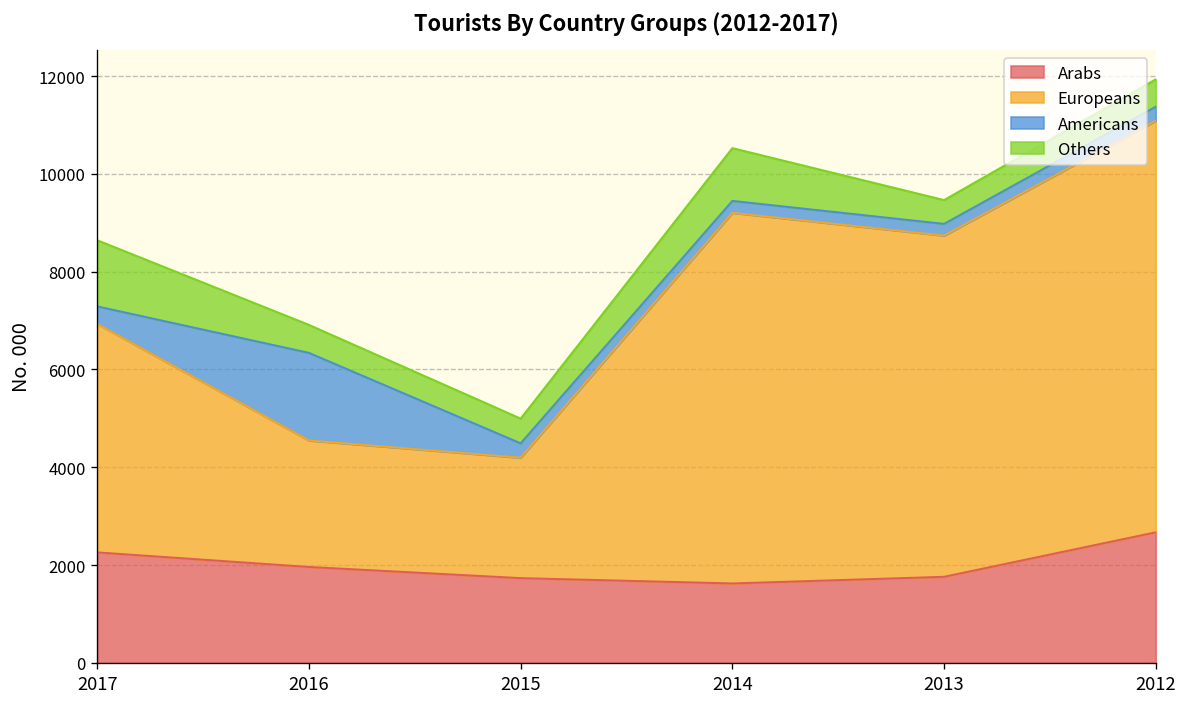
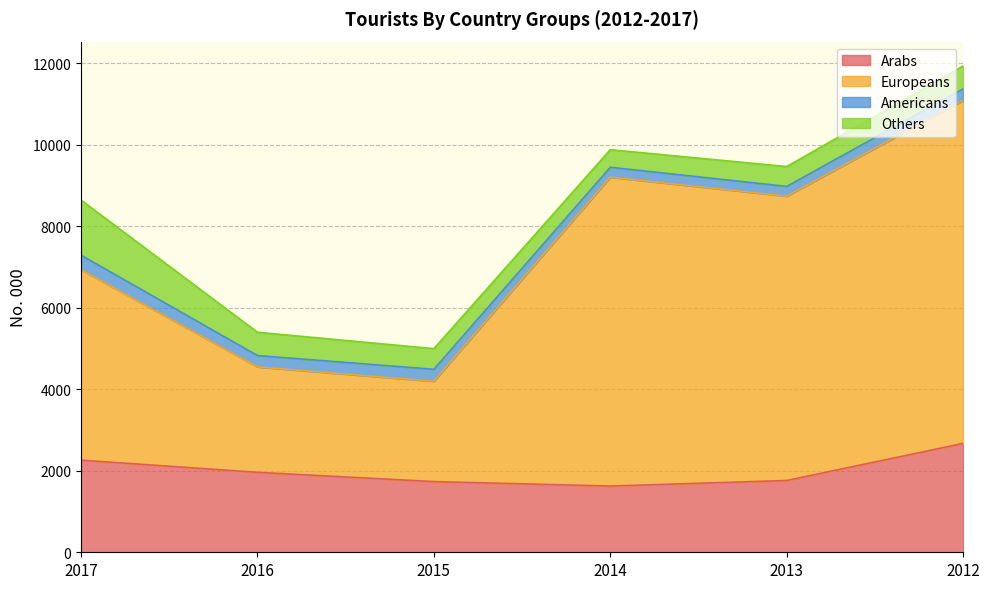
Americans, 2016: 1800 -> 300
Others, 2014: 1100 -> 400
